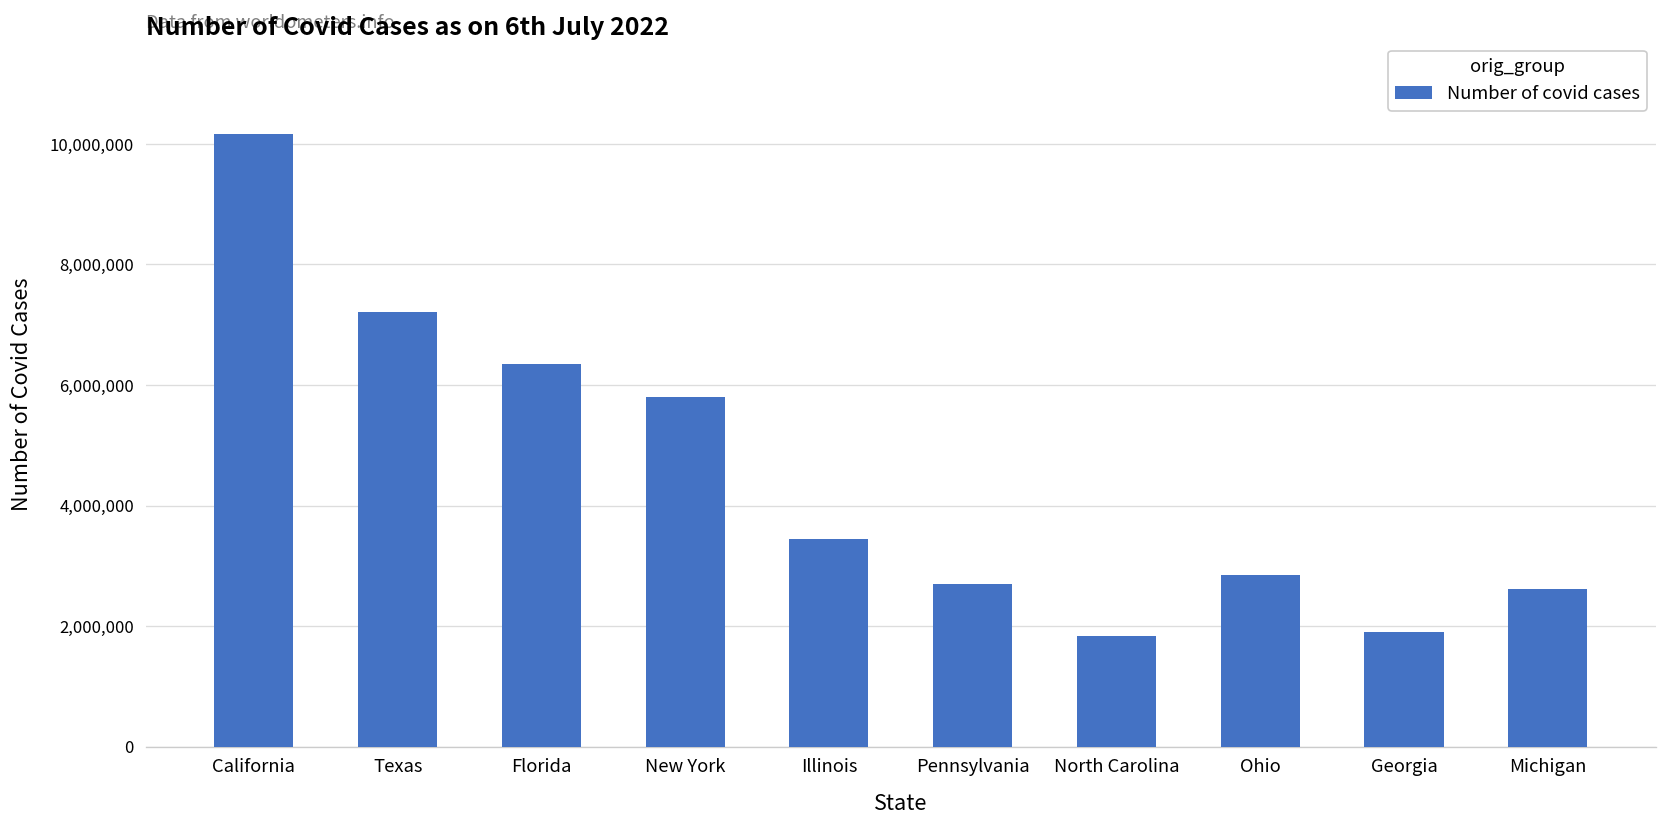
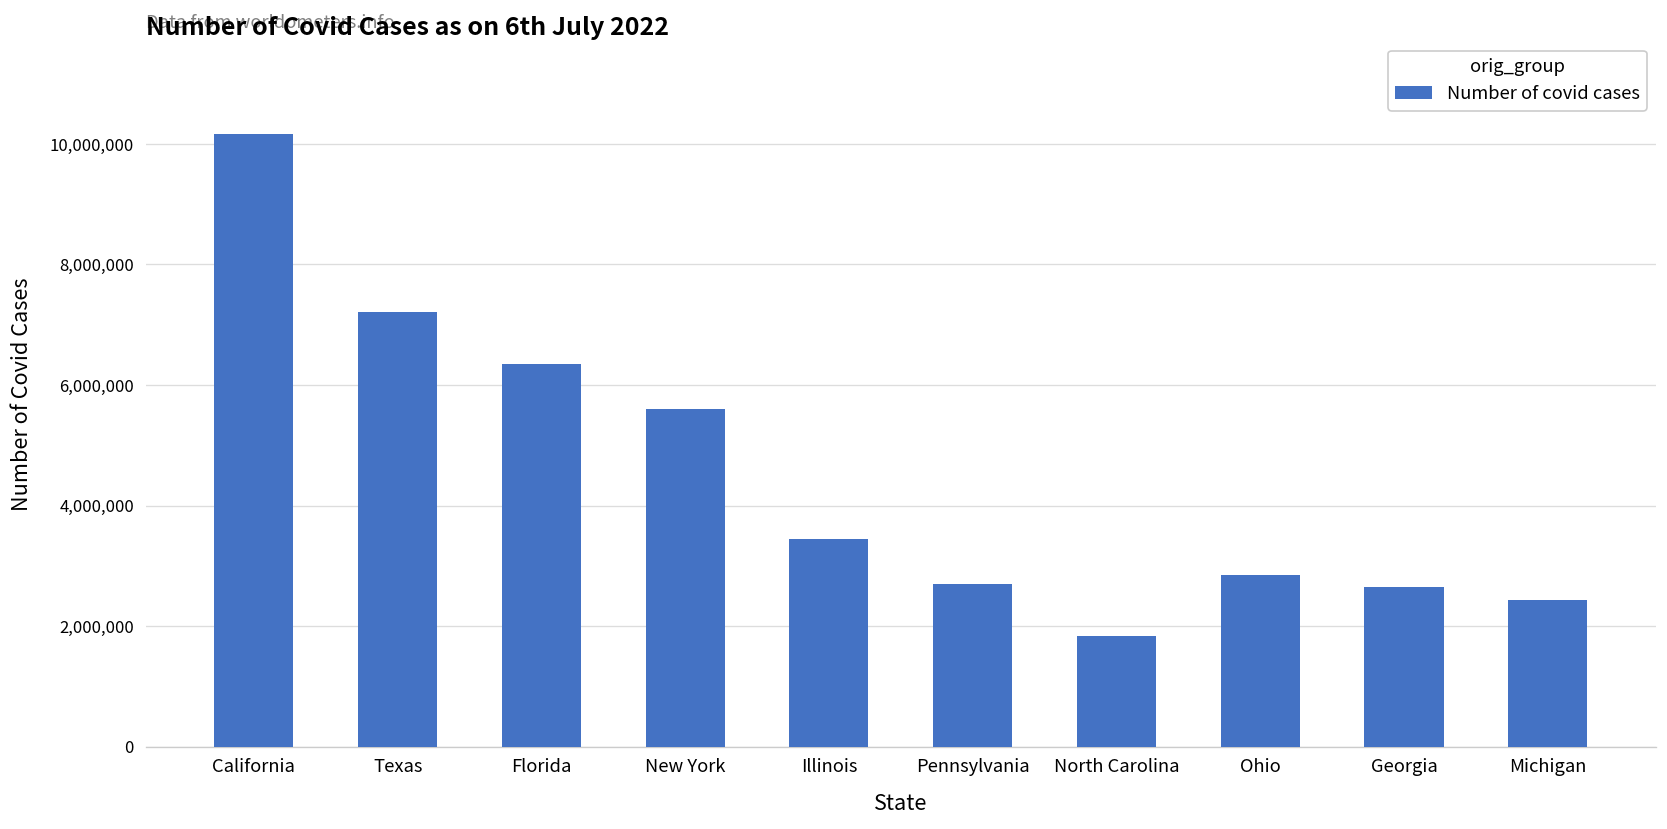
New York: 5,800,000 -> 5,600,000
Georgia: 1,900,000 -> 2,600,000
Michigan: 2,600,000 -> 2,400,000
